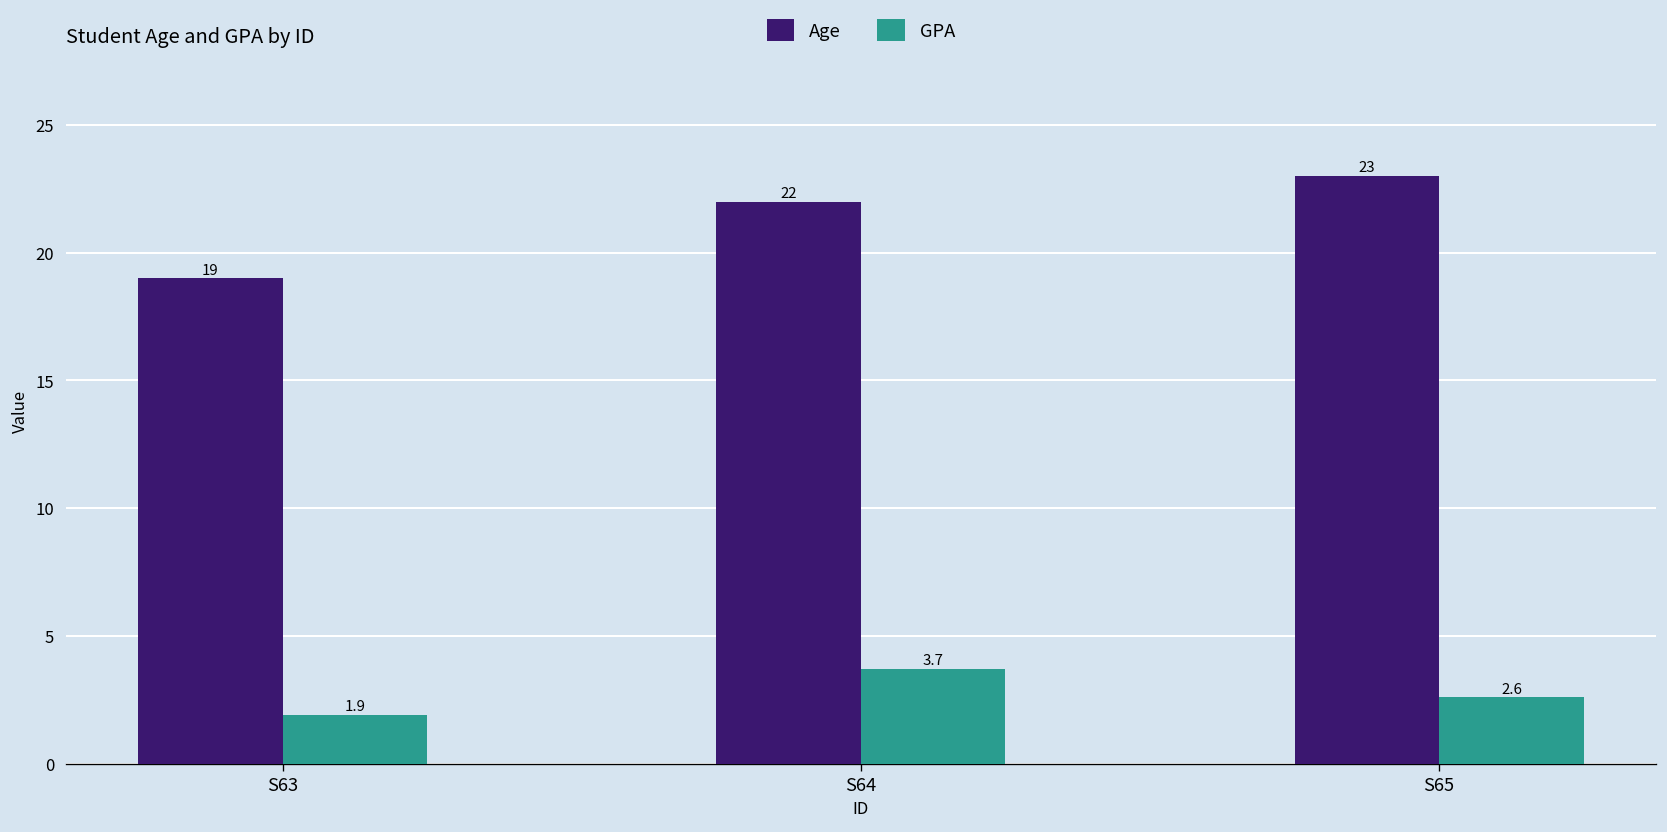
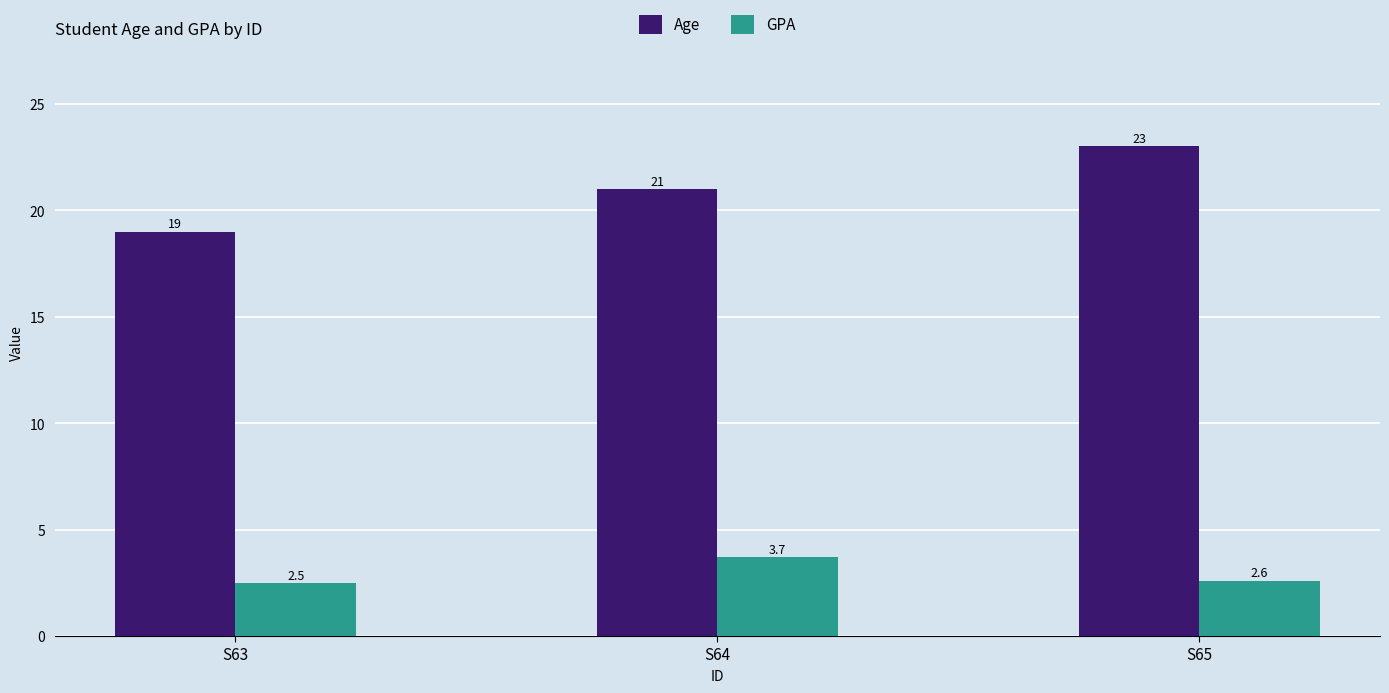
GPA, S63: 1.9 -> 2.5
Age, S64: 22 -> 21
